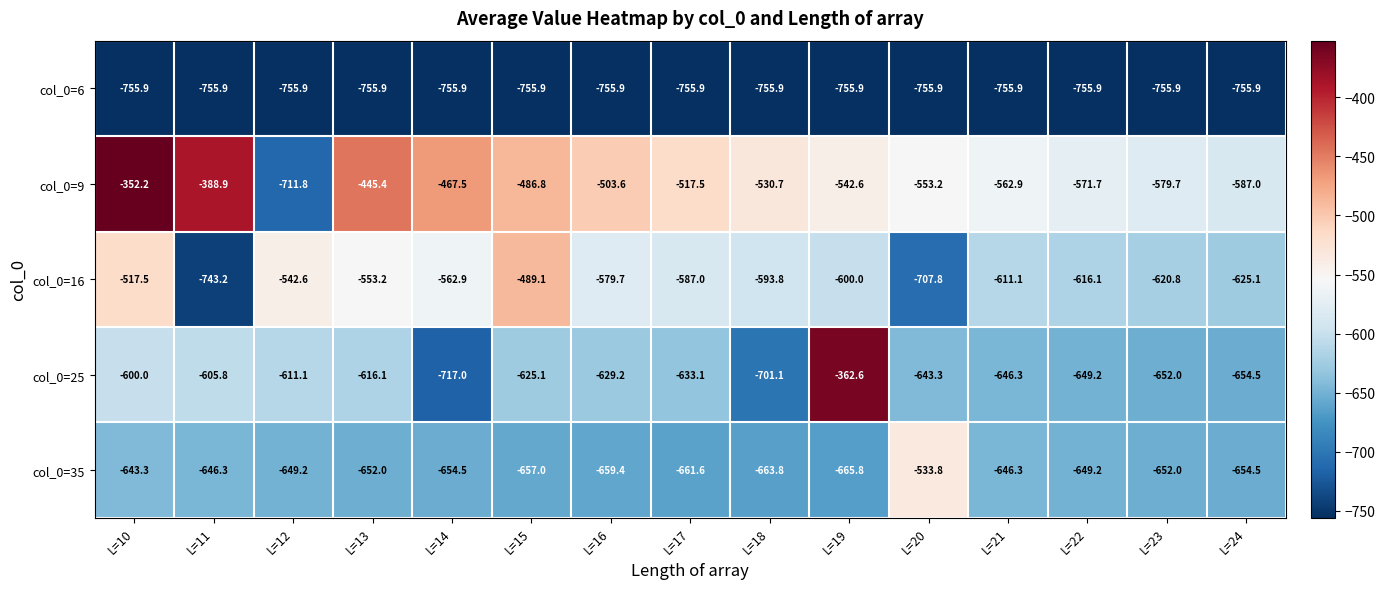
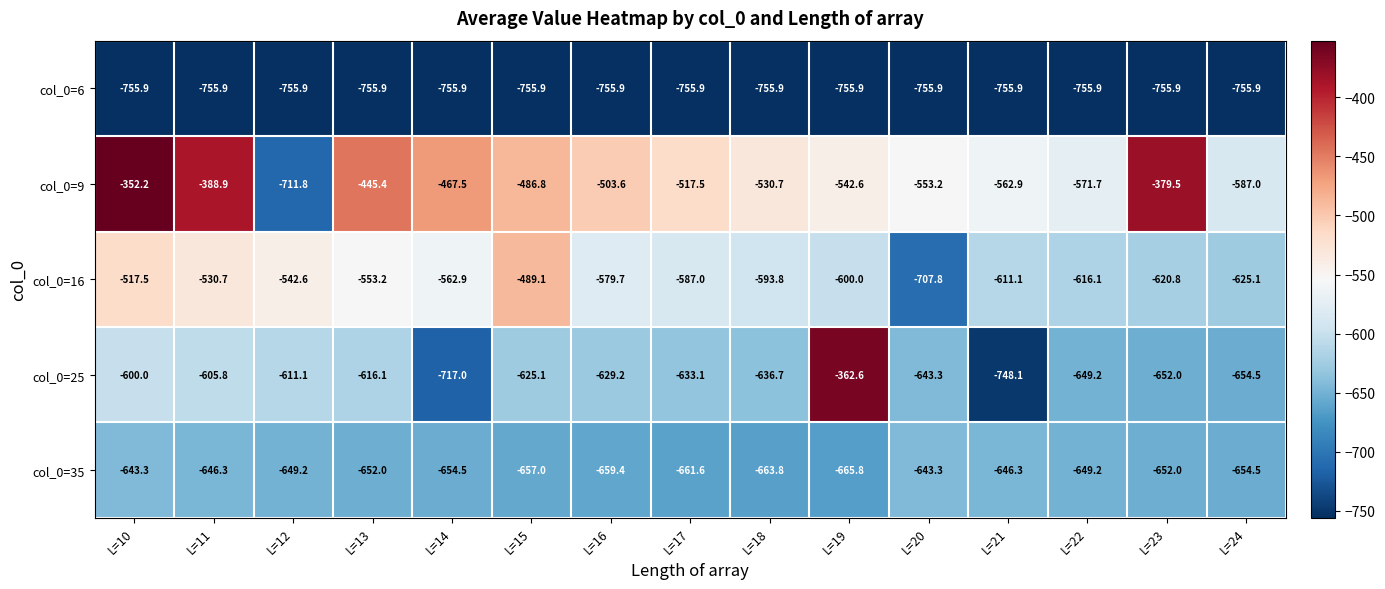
col_0=9, L=23: -579.7 -> -379.5
col_0=16, L=11: -743.2 -> -530.7
col_0=25, L=18: -701.1 -> -636.7
col_0=25, L=21: -646.3 -> -748.1
col_0=35, L=20: -533.8 -> -643.3
